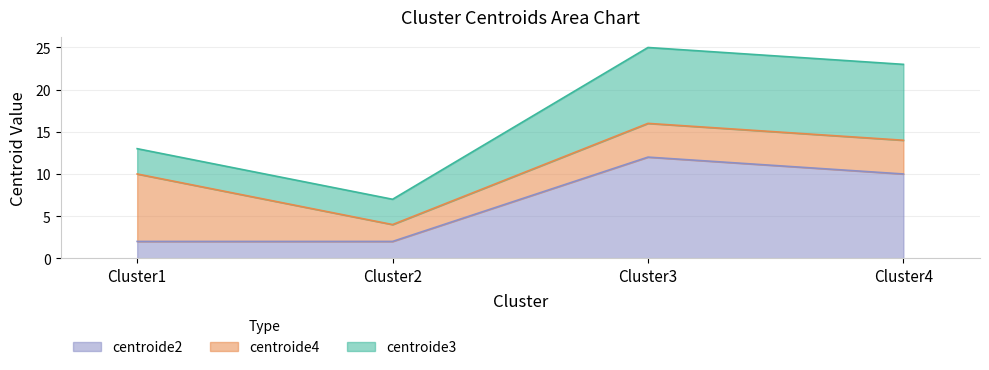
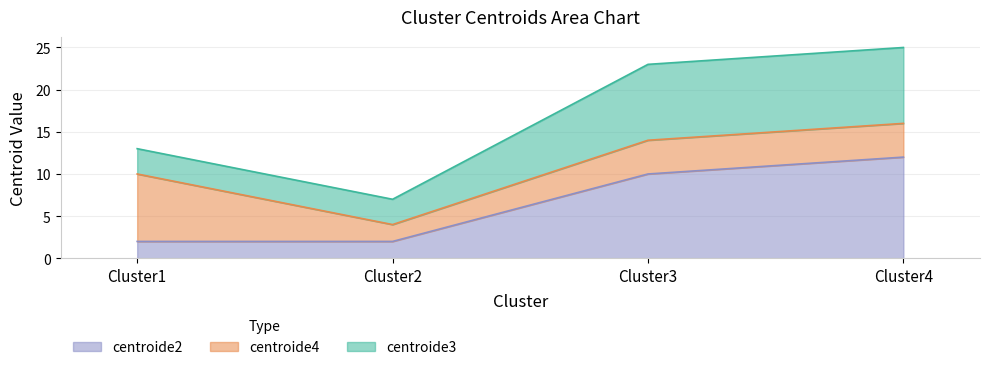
centroide2, Cluster3: 12 -> 10
centroide2, Cluster4: 10 -> 12
